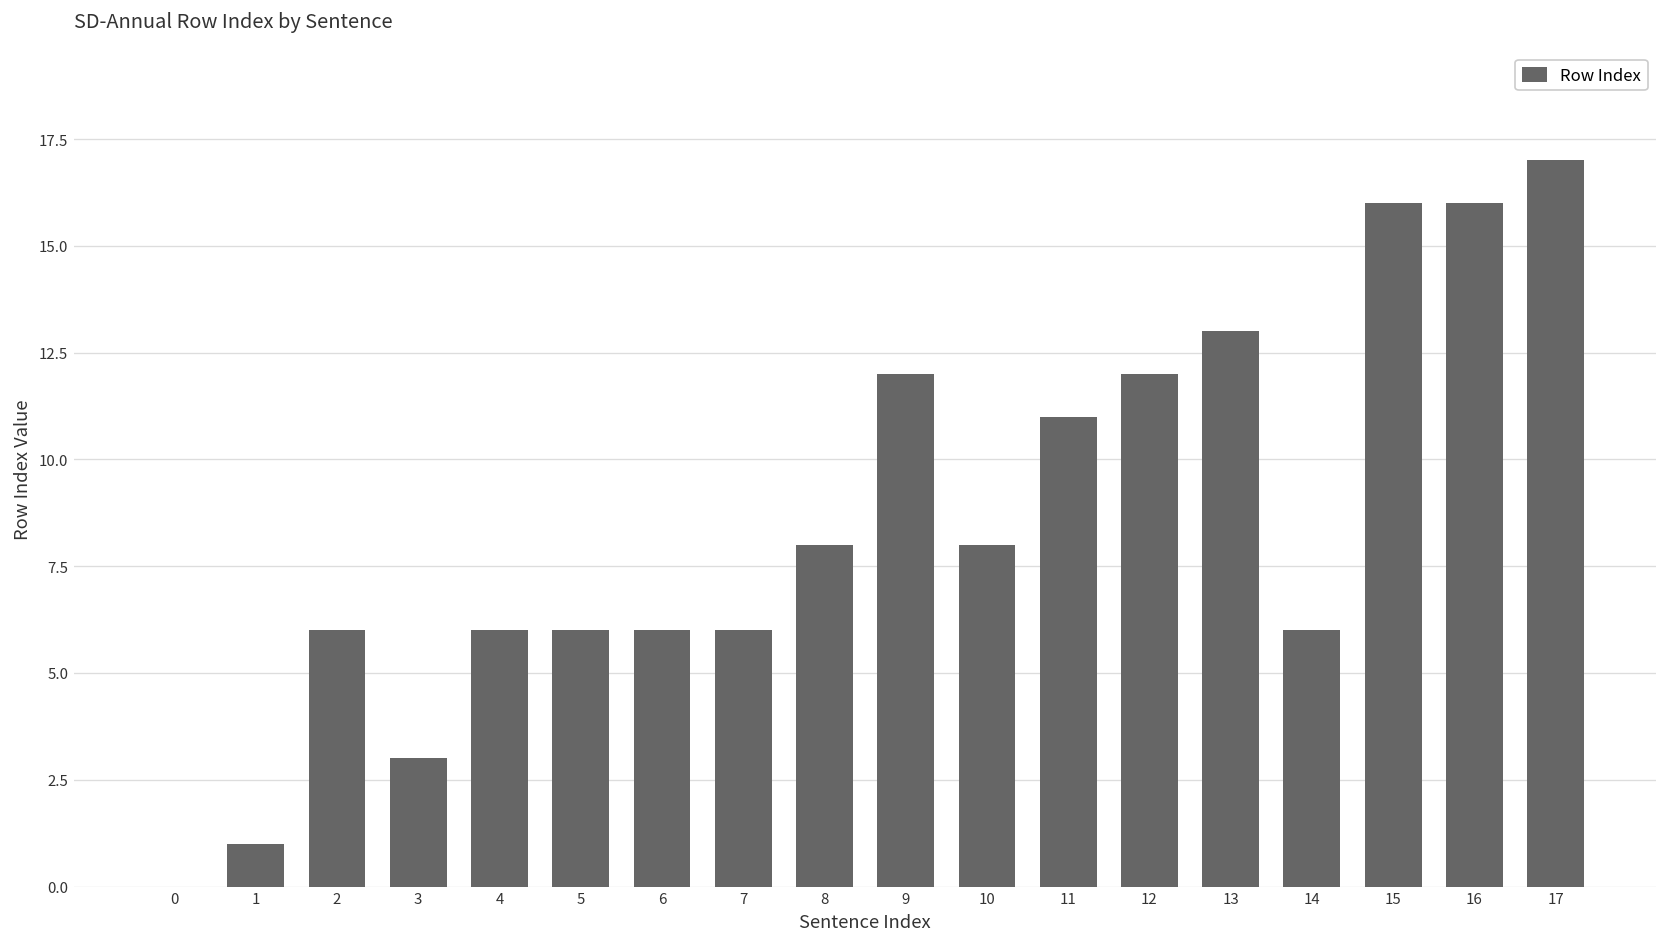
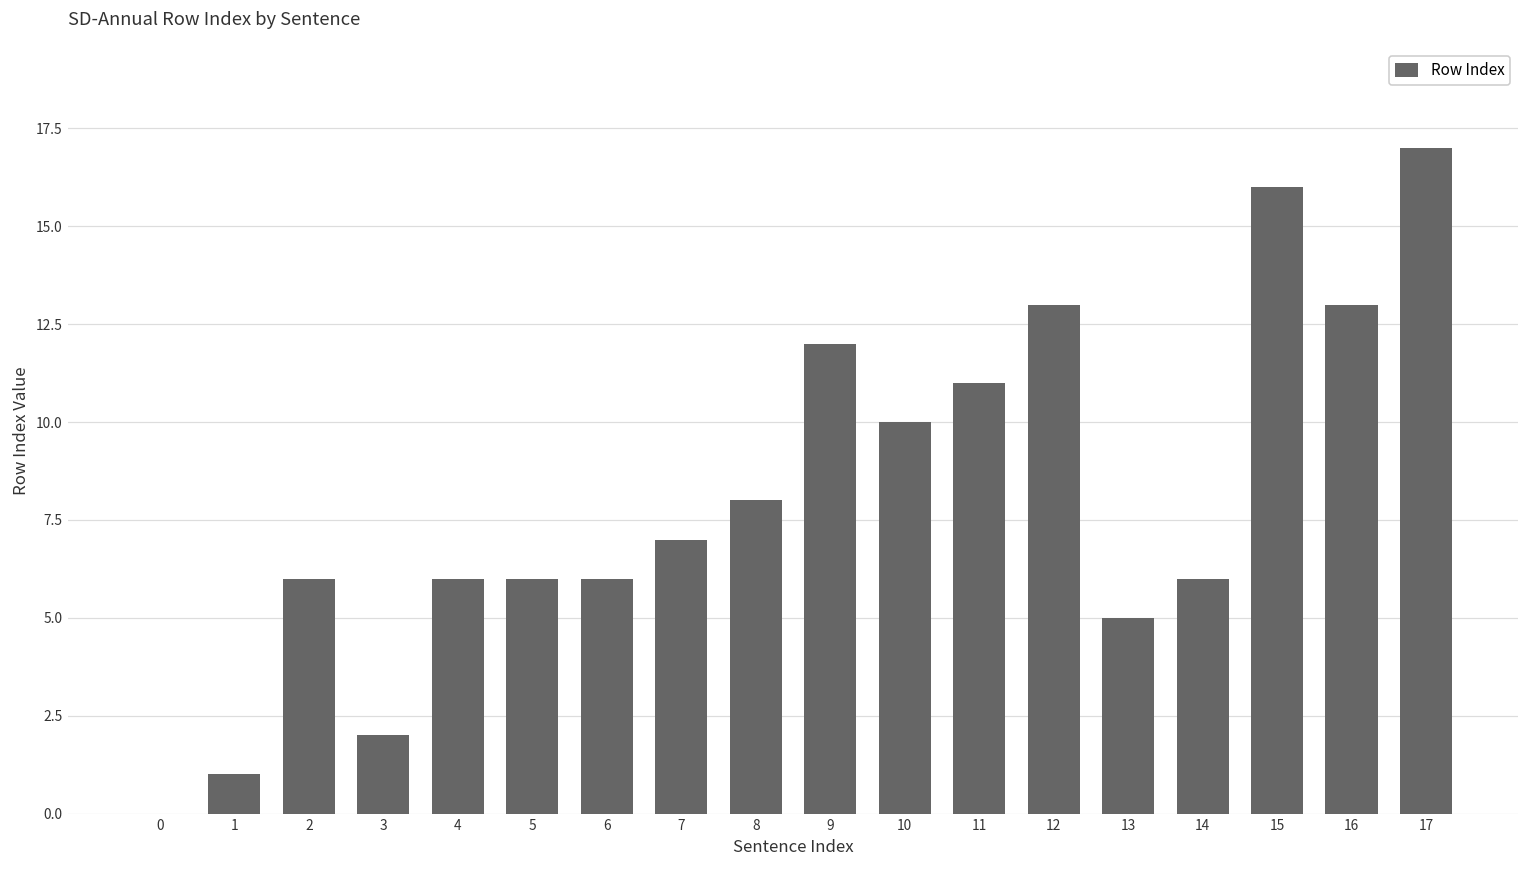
3: 3 -> 2
7: 6 -> 7
10: 8 -> 10
12: 12 -> 13
13: 13 -> 5
16: 16 -> 13
